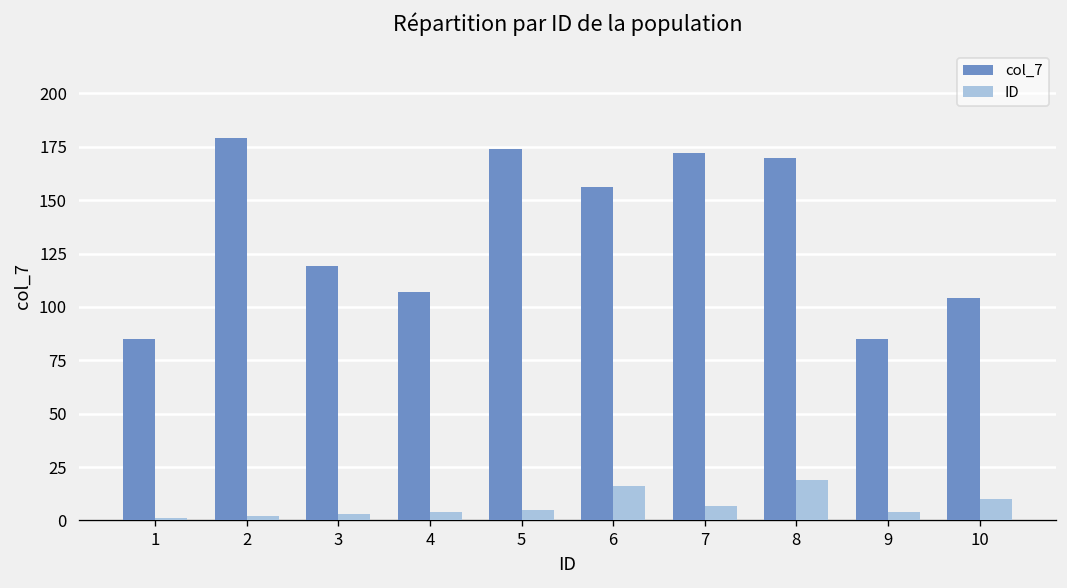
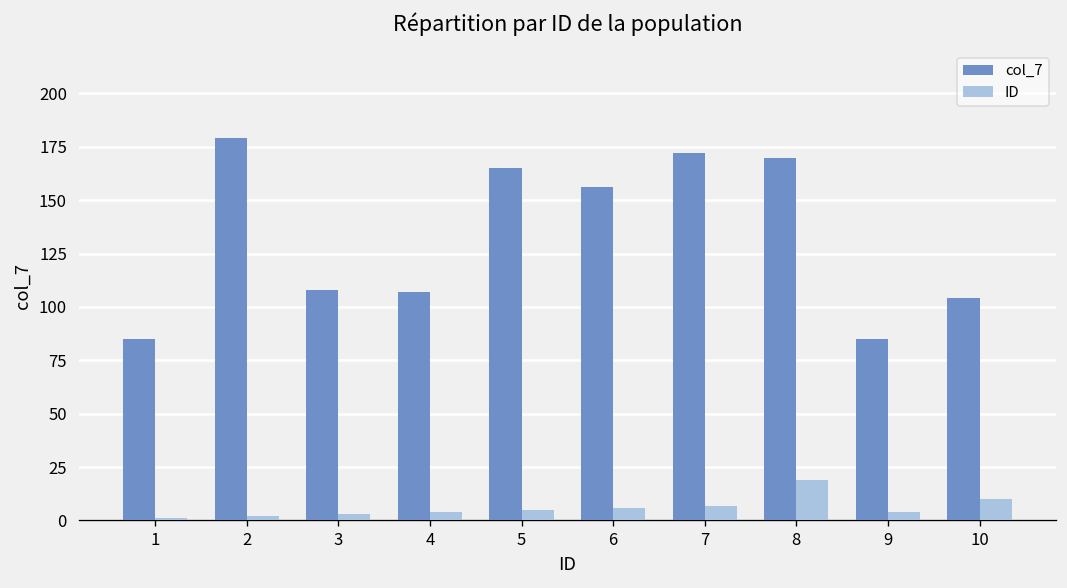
col_7, 3: 119 -> 108
col_7, 5: 174 -> 165
ID, 6: 16 -> 6
